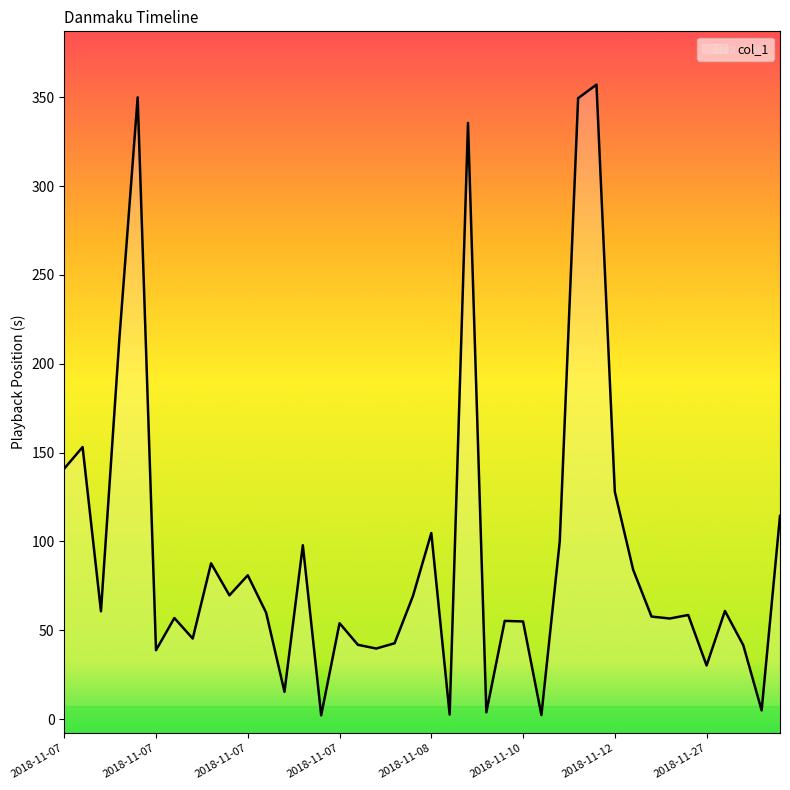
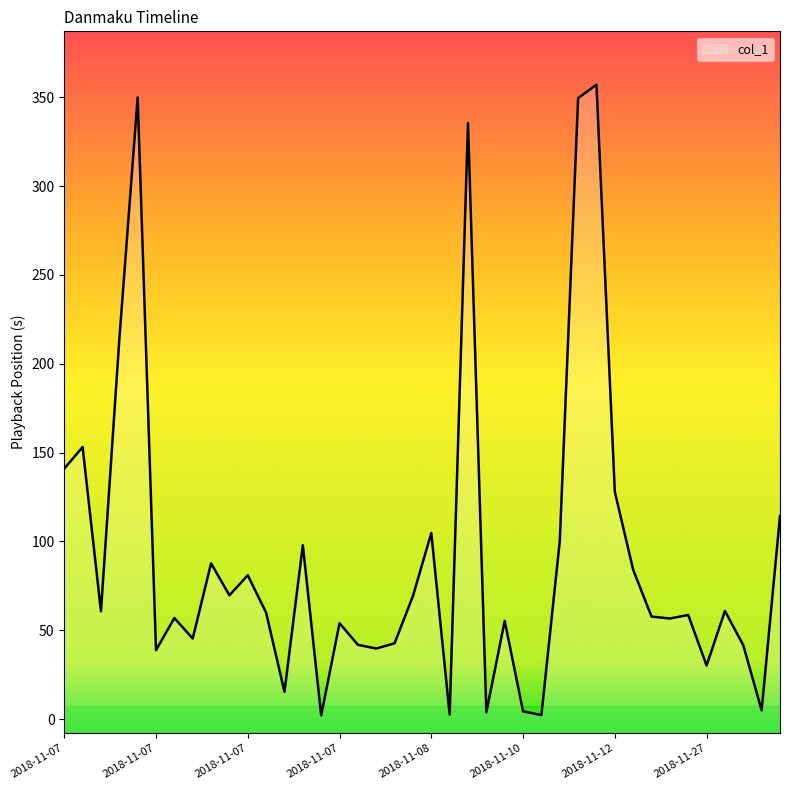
2018-11-10: 55 -> 4
